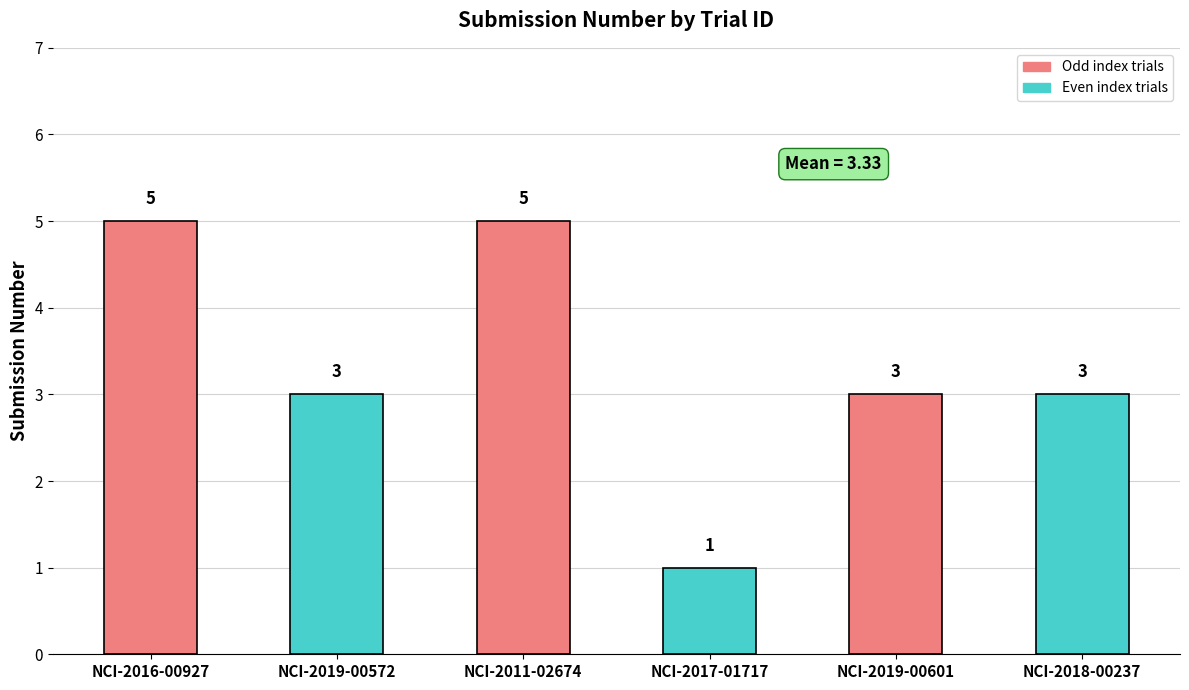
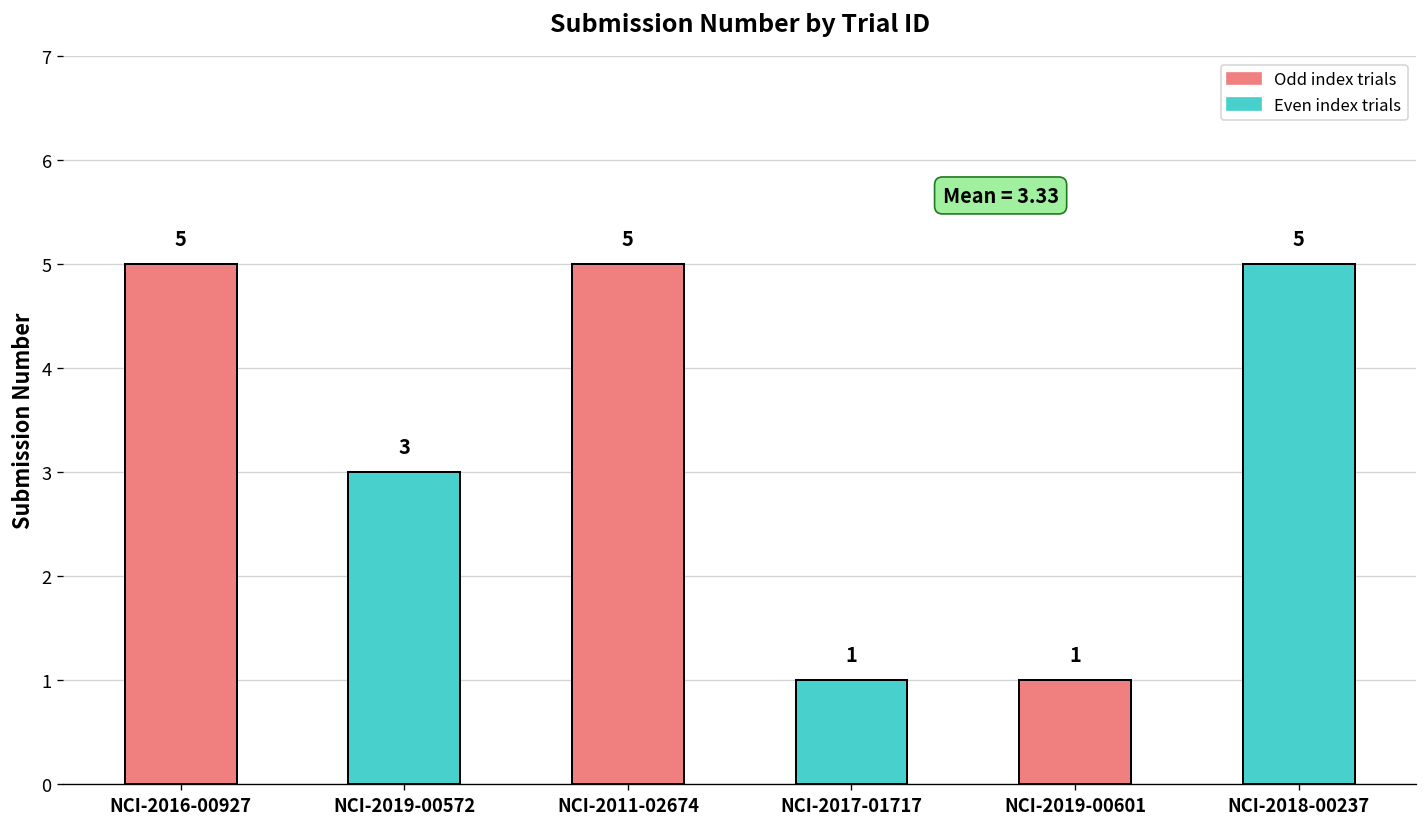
NCI-2019-00601: 3 -> 1
NCI-2018-00237: 3 -> 5
